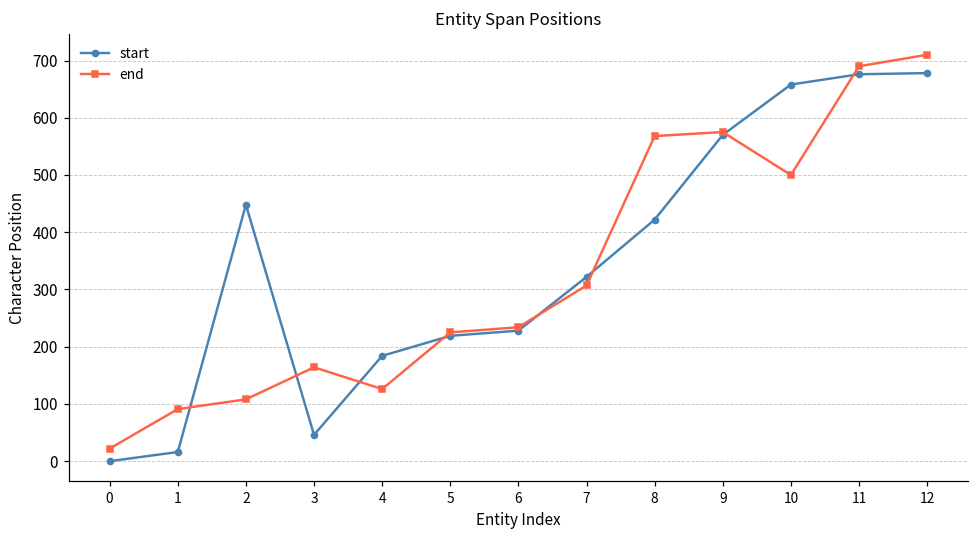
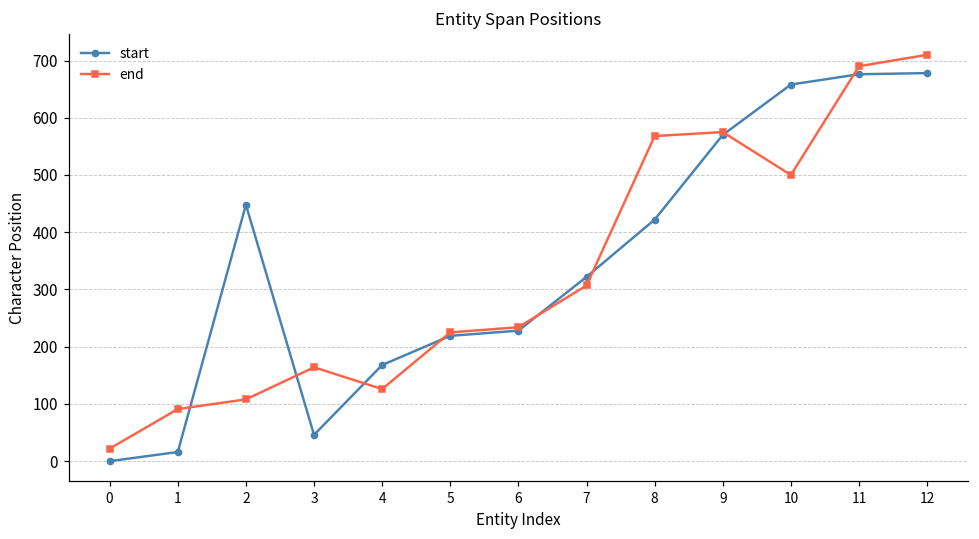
start, 4: 180 -> 170
